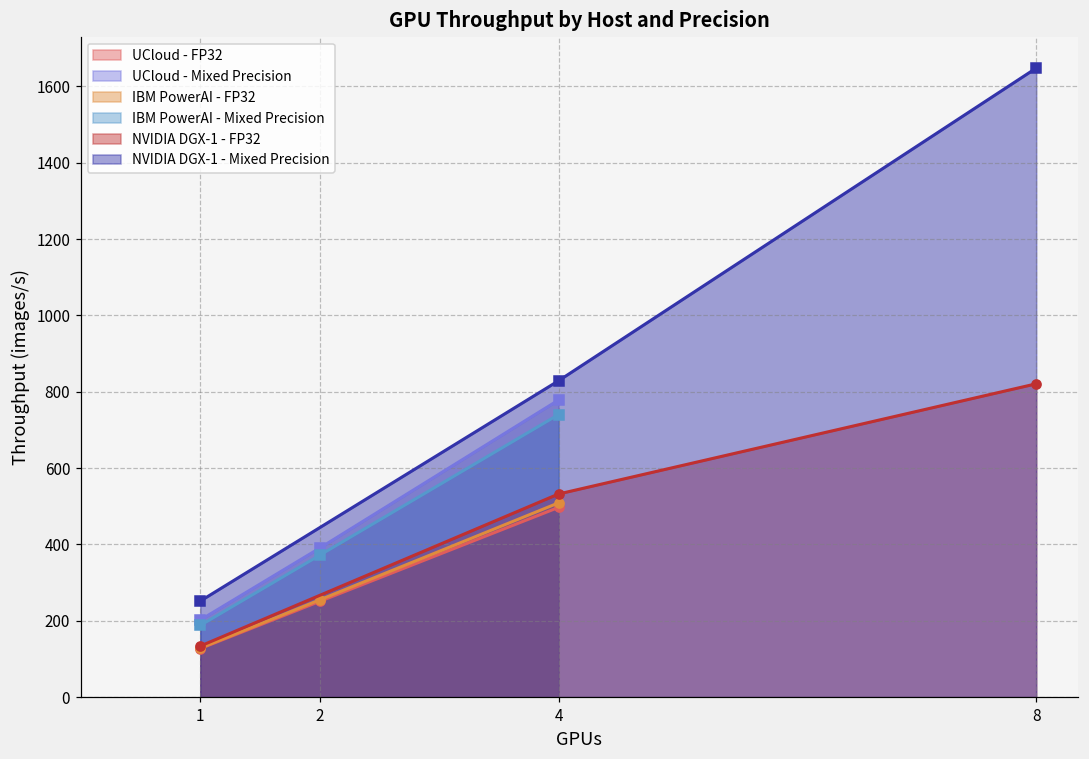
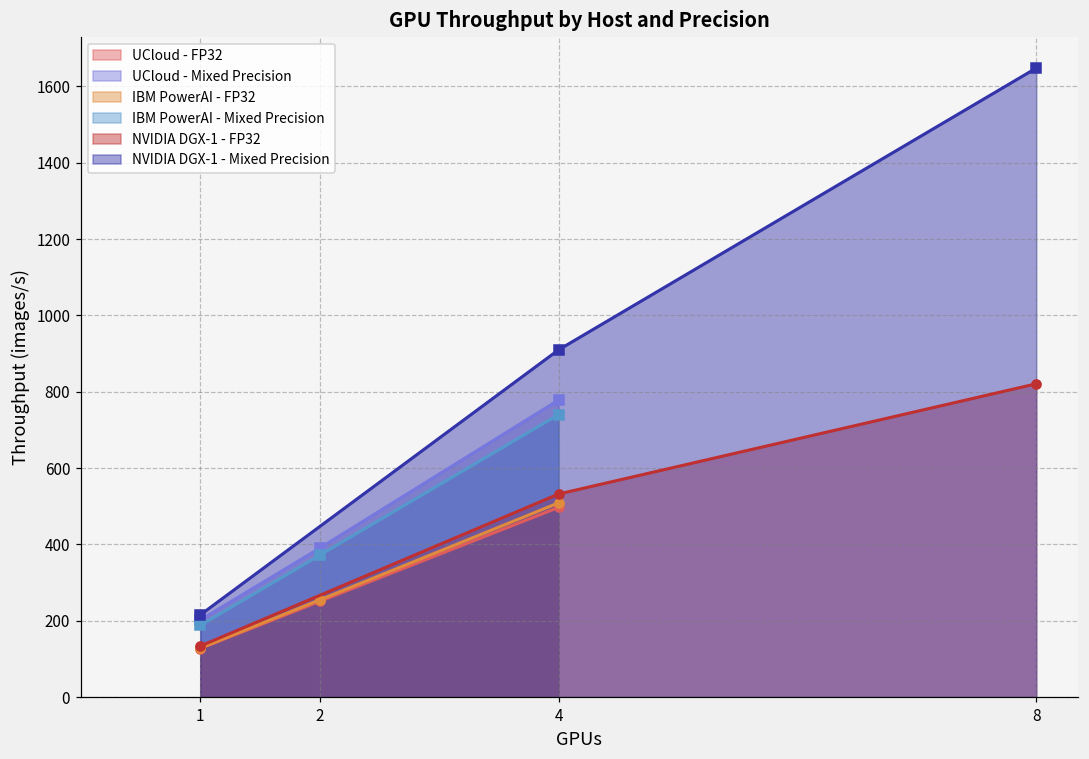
NVIDIA DGX-1 - Mixed Precision, 1: 250 -> 220
NVIDIA DGX-1 - Mixed Precision, 4: 830 -> 910
